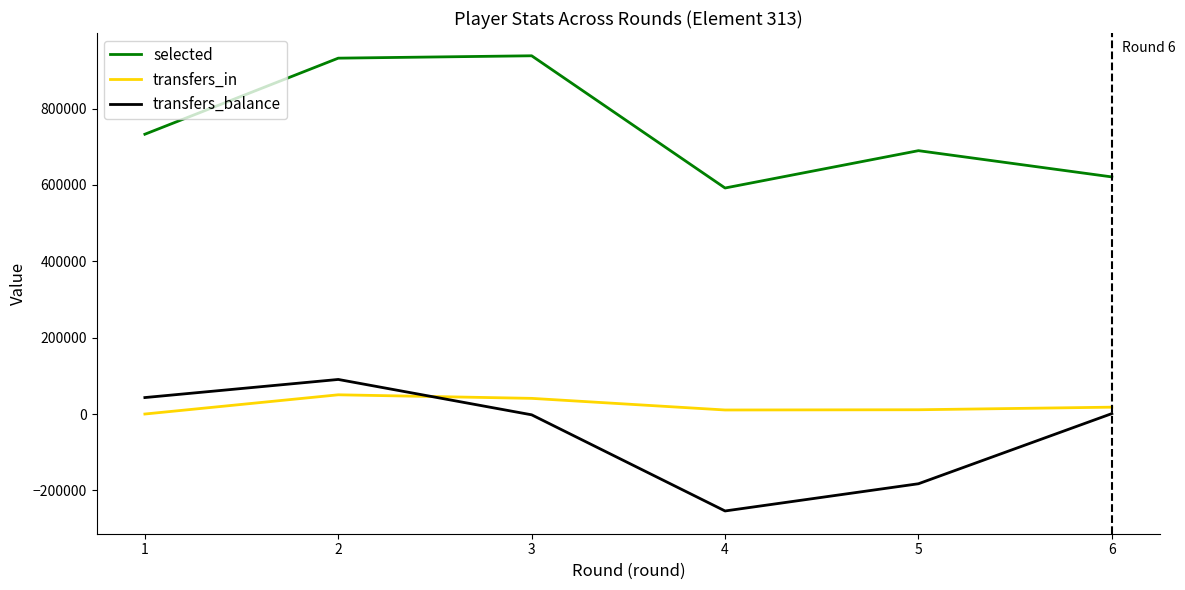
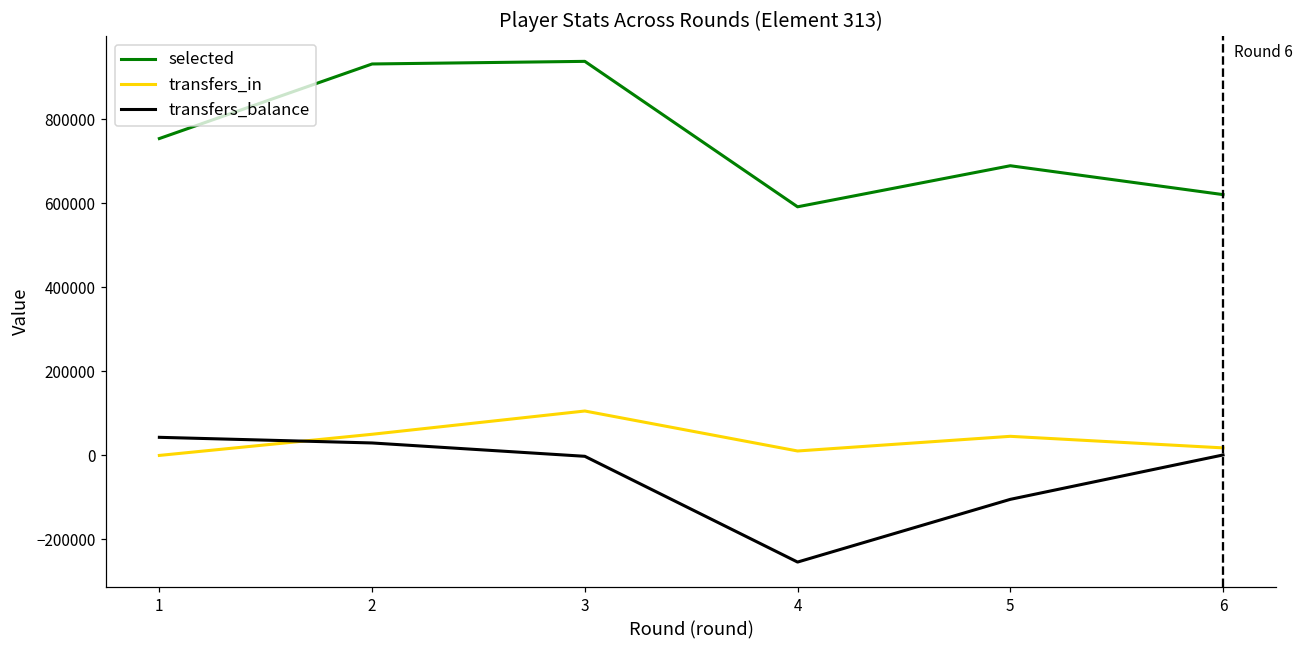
selected, 1: 730000 -> 750000
transfers_balance, 2: 90000 -> 30000
transfers_in, 3: 40000 -> 110000
transfers_in, 5: 10000 -> 50000
transfers_balance, 5: -180000 -> -100000
